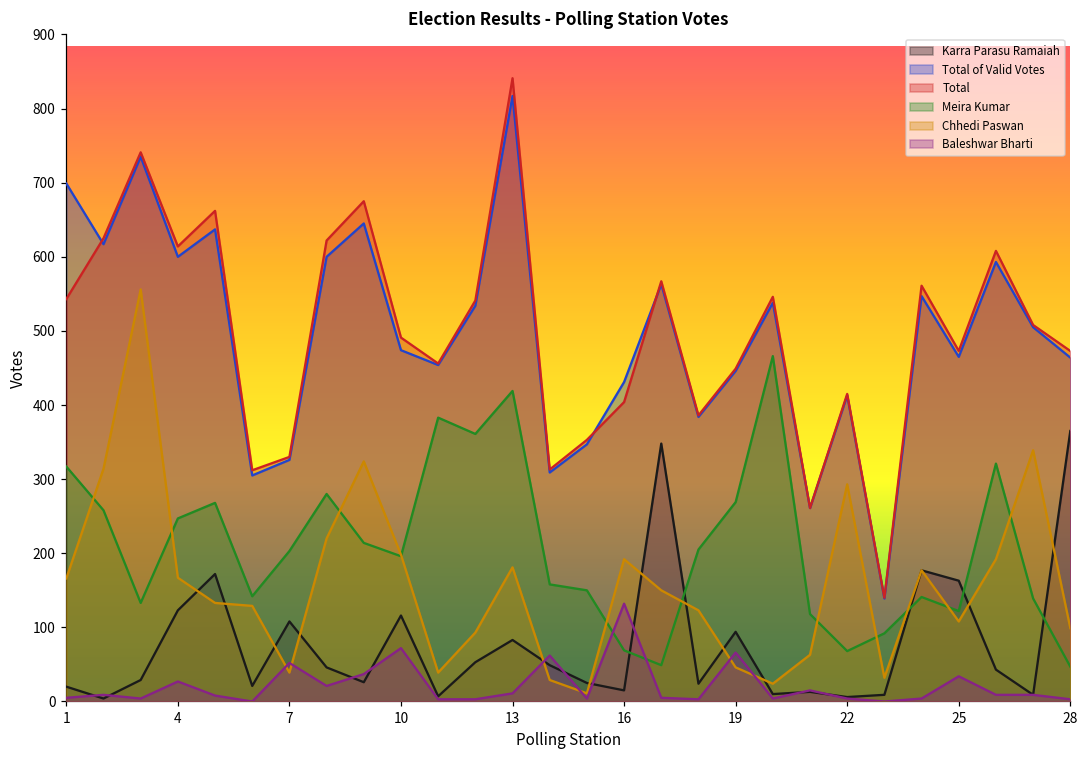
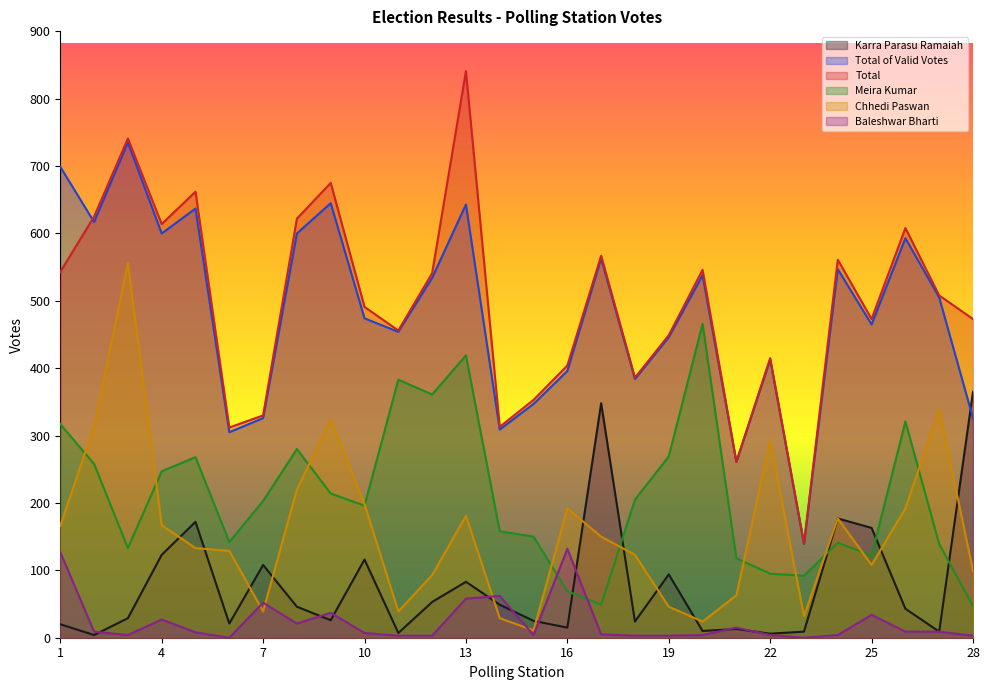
Baleshwar Bharti, 1: 10 -> 130
Baleshwar Bharti, 10: 70 -> 10
Total of Valid Votes, 13: 820 -> 640
Baleshwar Bharti, 13: 10 -> 60
Total of Valid Votes, 16: 430 -> 400
Baleshwar Bharti, 19: 70 -> 0
Meira Kumar, 22: 70 -> 100
Total of Valid Votes, 28: 460 -> 330
